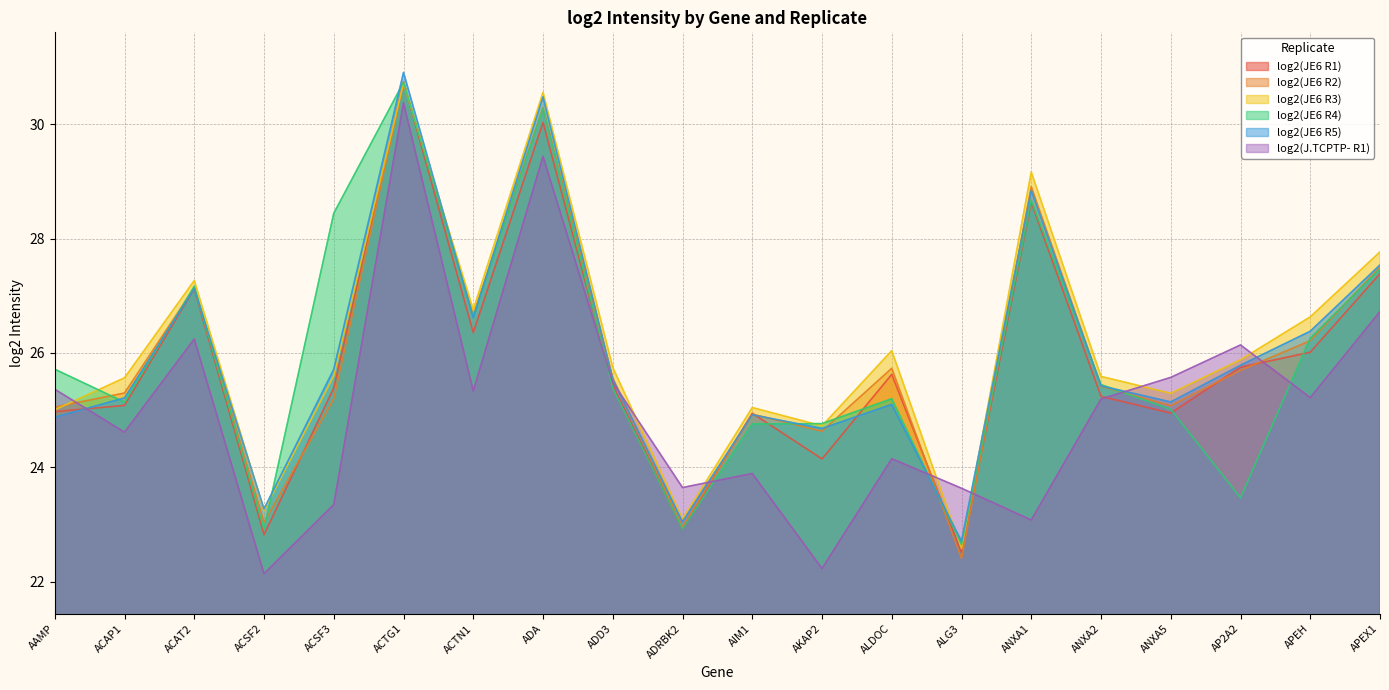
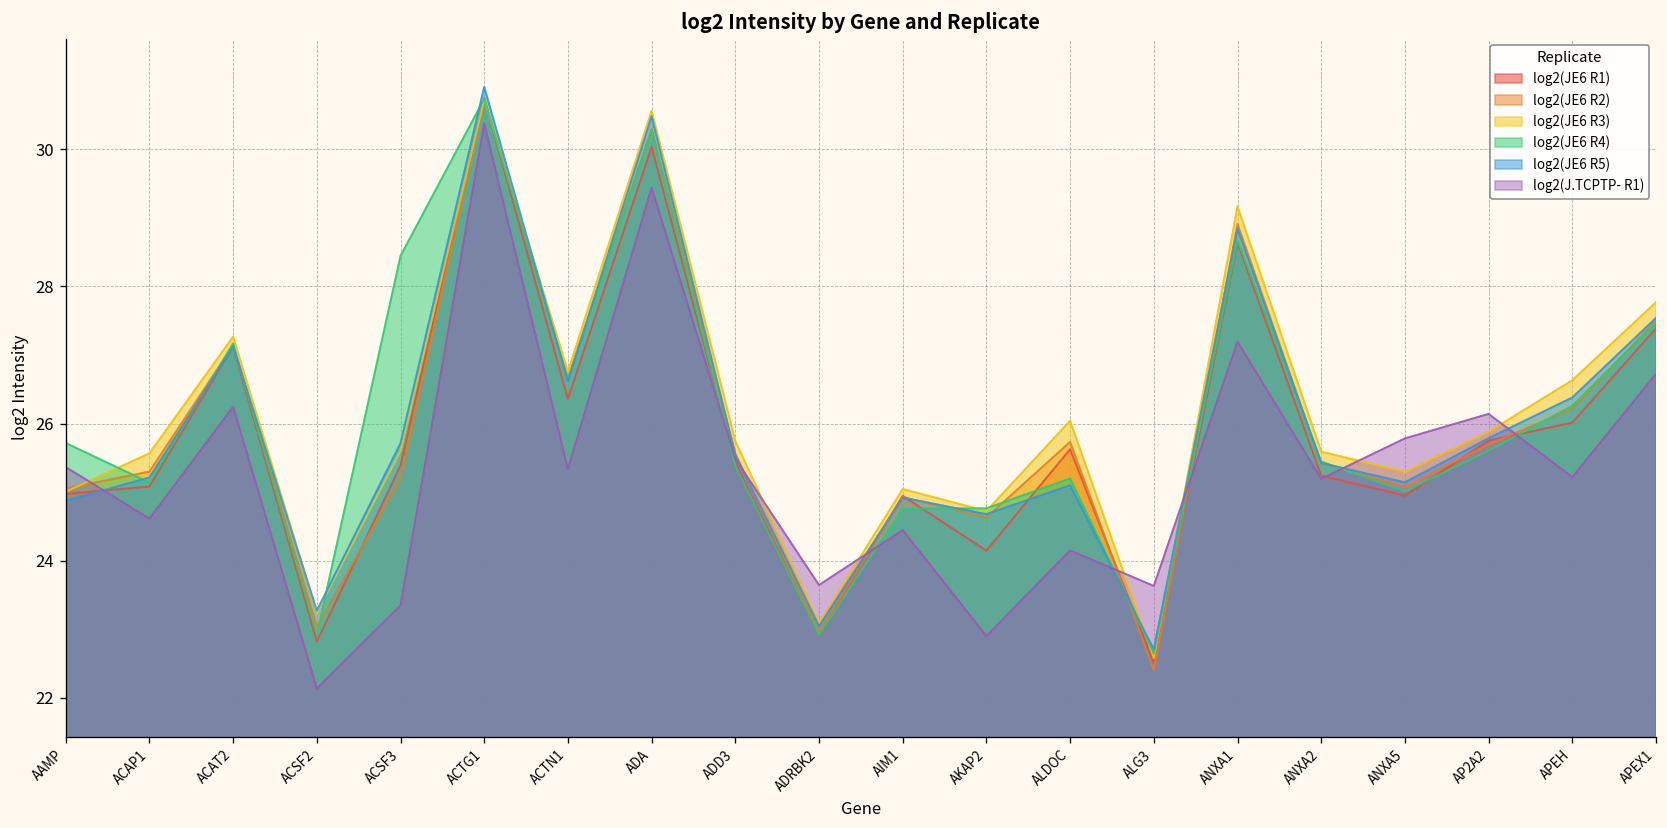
log2(J.TCPTP- R1), AIM1: 23.9 -> 24.4
log2(J.TCPTP- R1), AKAP2: 22.2 -> 22.9
log2(J.TCPTP- R1), ANXA1: 23.1 -> 27.2
log2(J.TCPTP- R1), ANXA5: 25.6 -> 25.8
log2(JE6 R4), AP2A2: 23.5 -> 25.6
